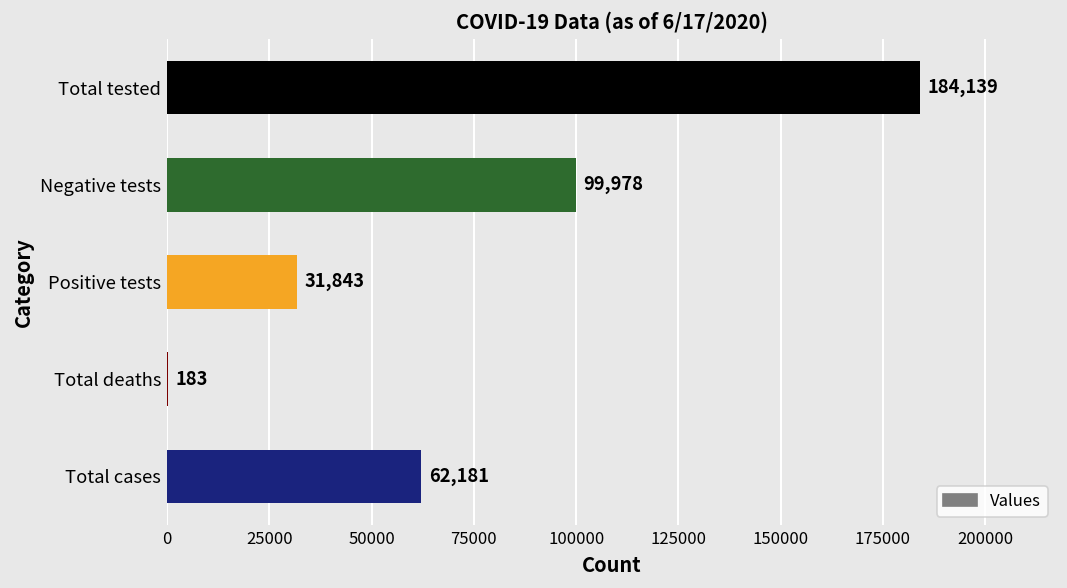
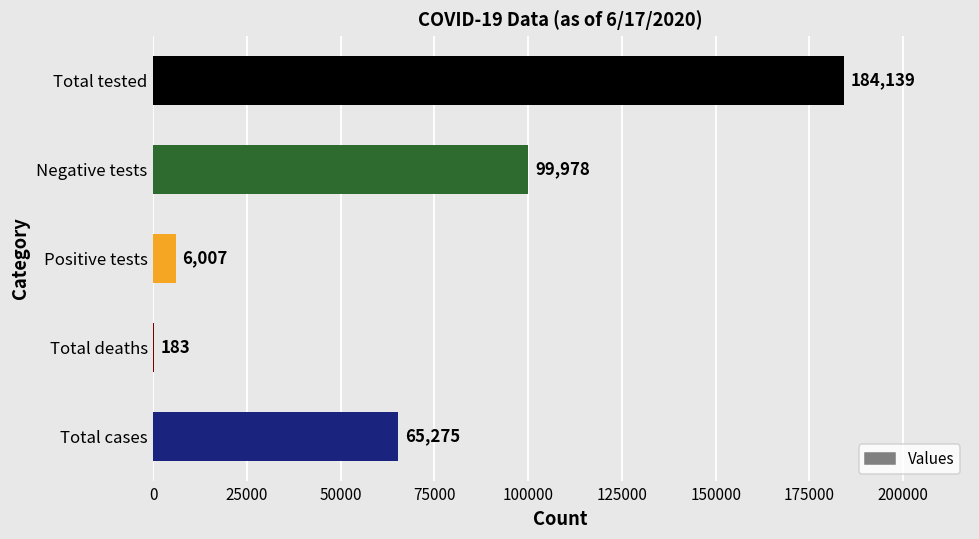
Positive tests: 31,843 -> 6,007
Total cases: 62,181 -> 65,275
